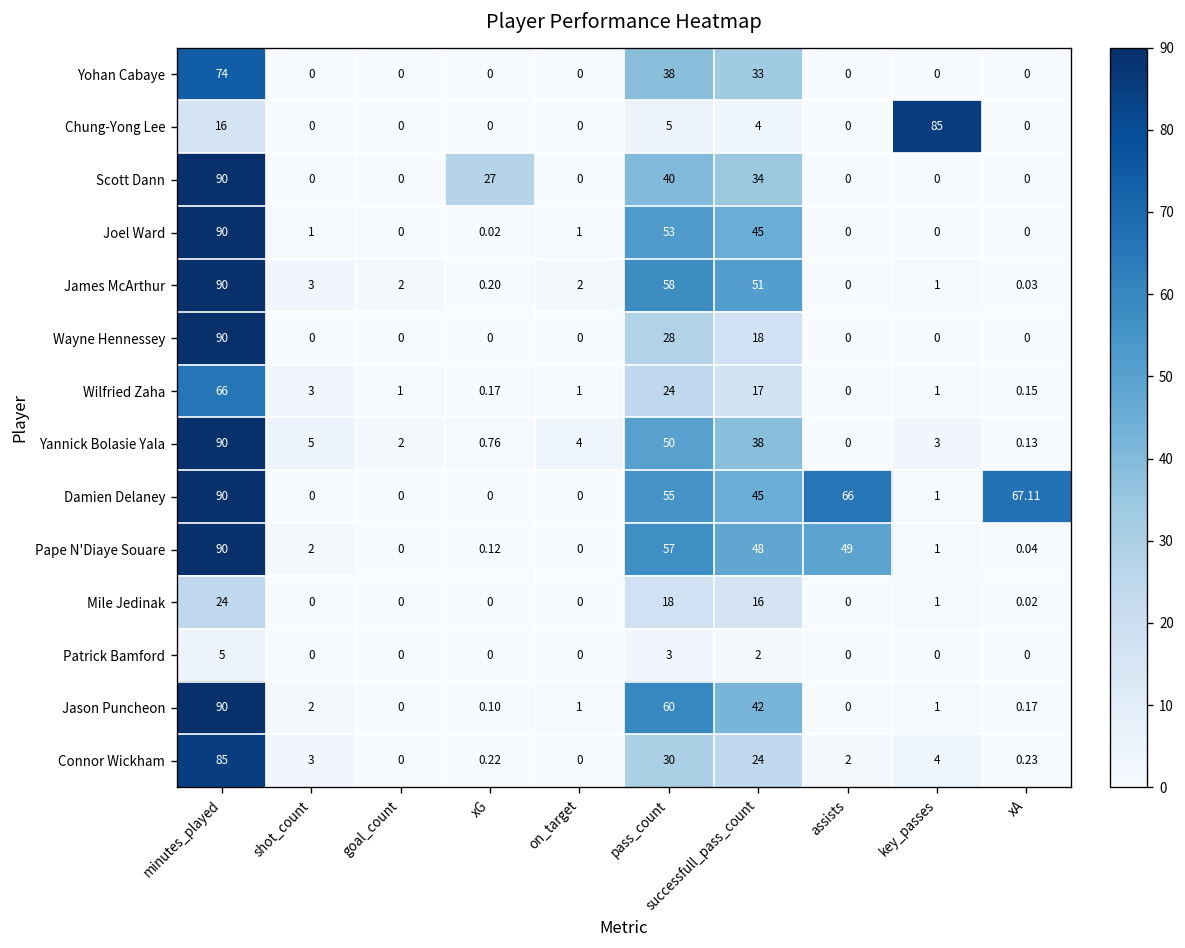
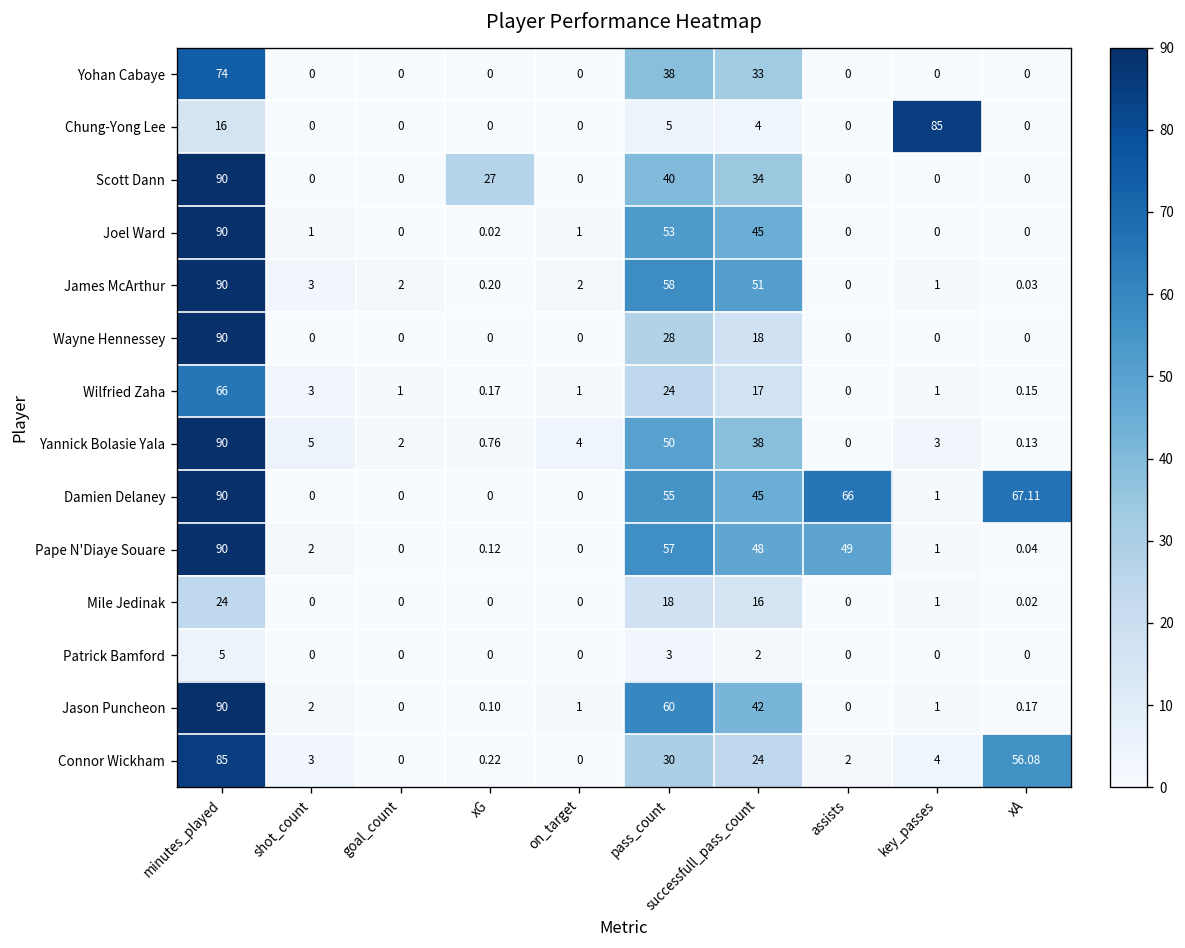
Connor Wickham, xA: 0.23 -> 56.08
